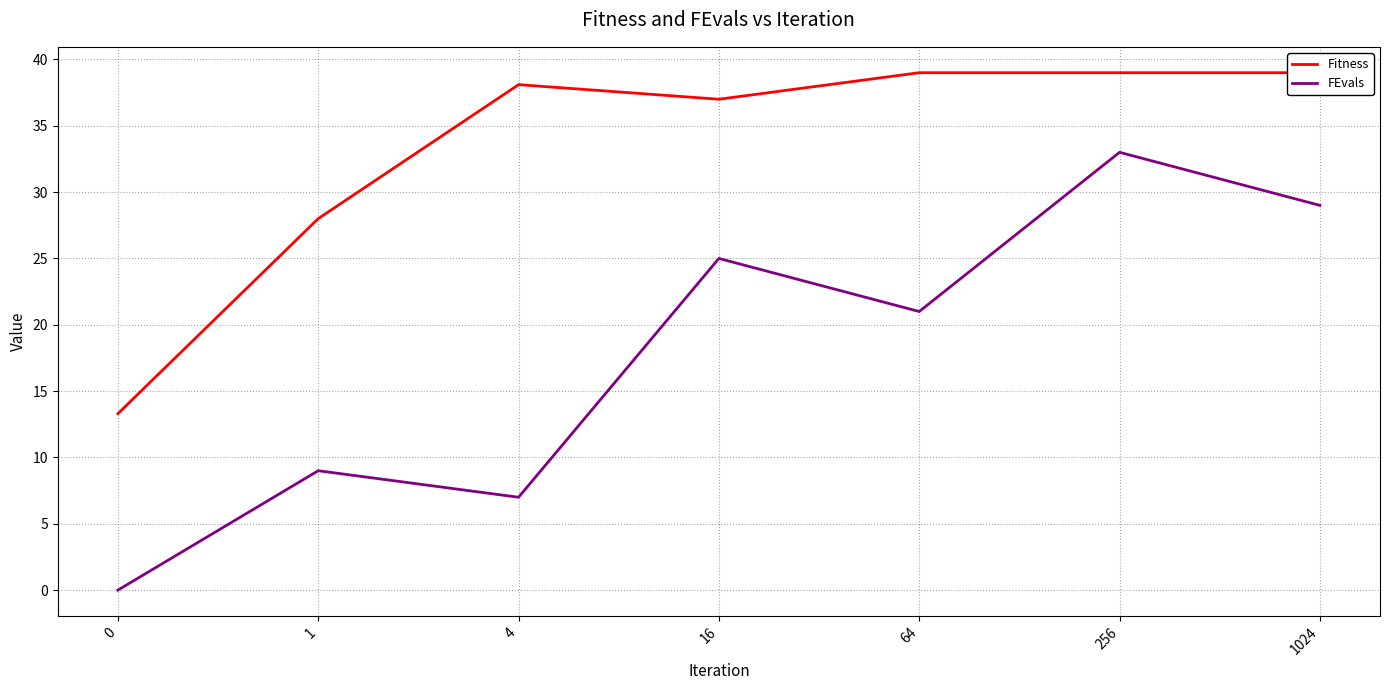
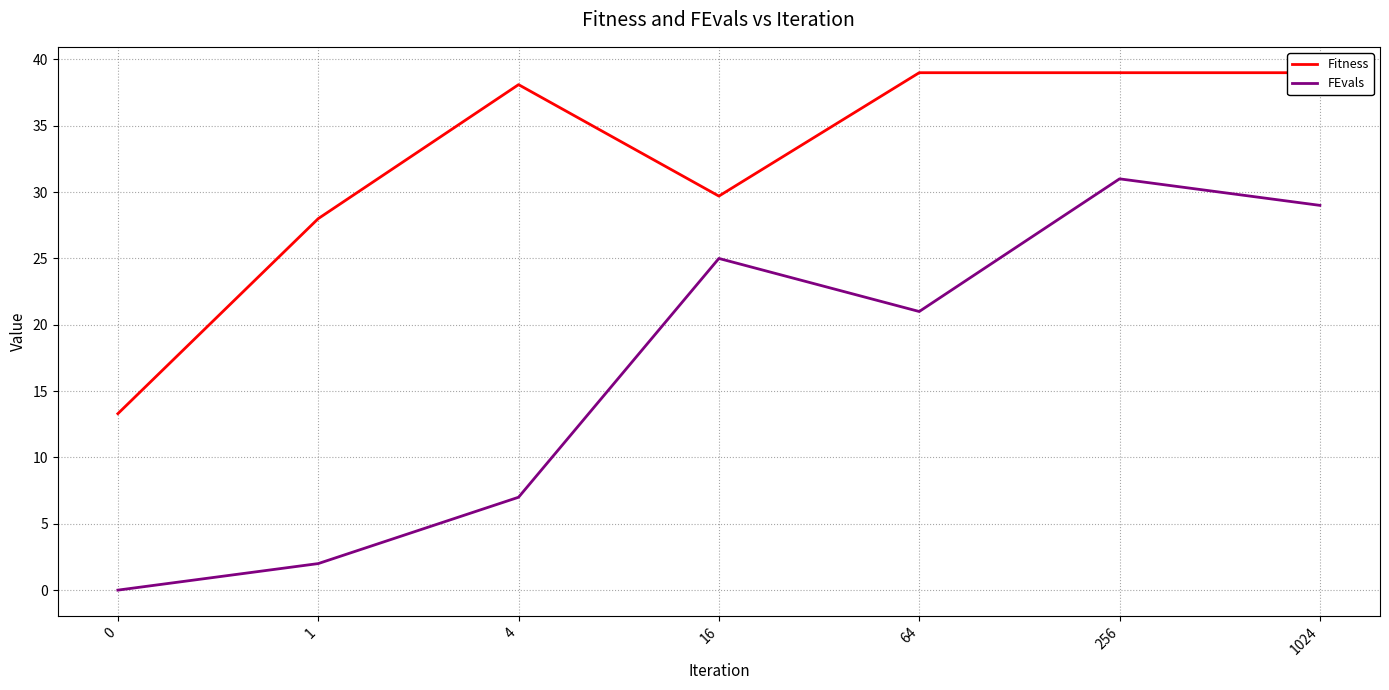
FEvals, 1: 9 -> 2
Fitness, 16: 37.0 -> 29.7
FEvals, 256: 33 -> 31
